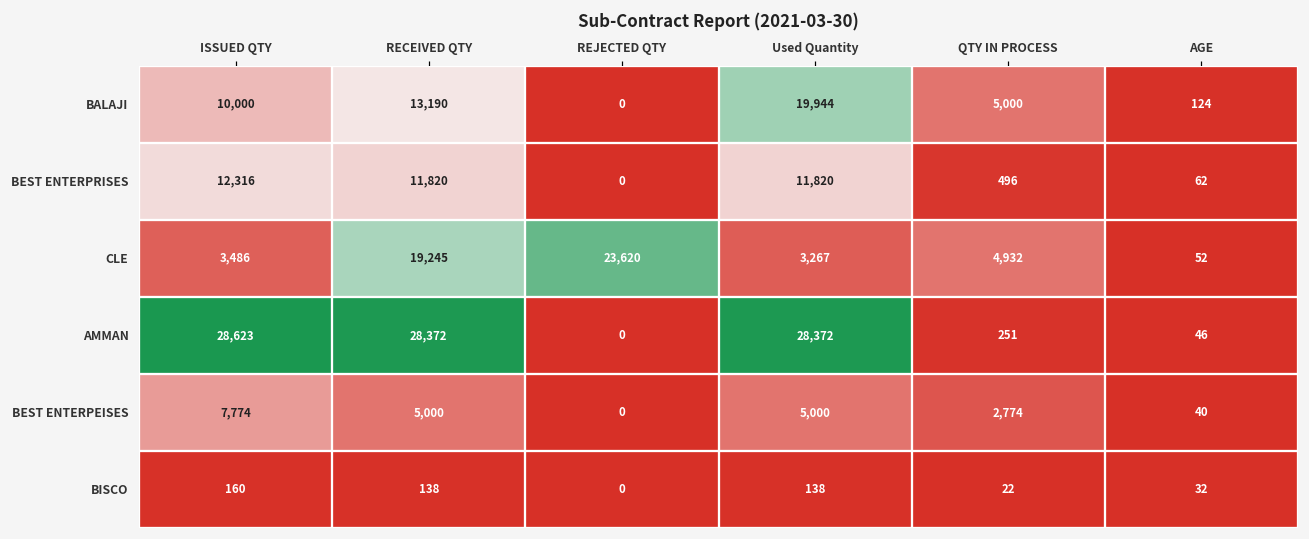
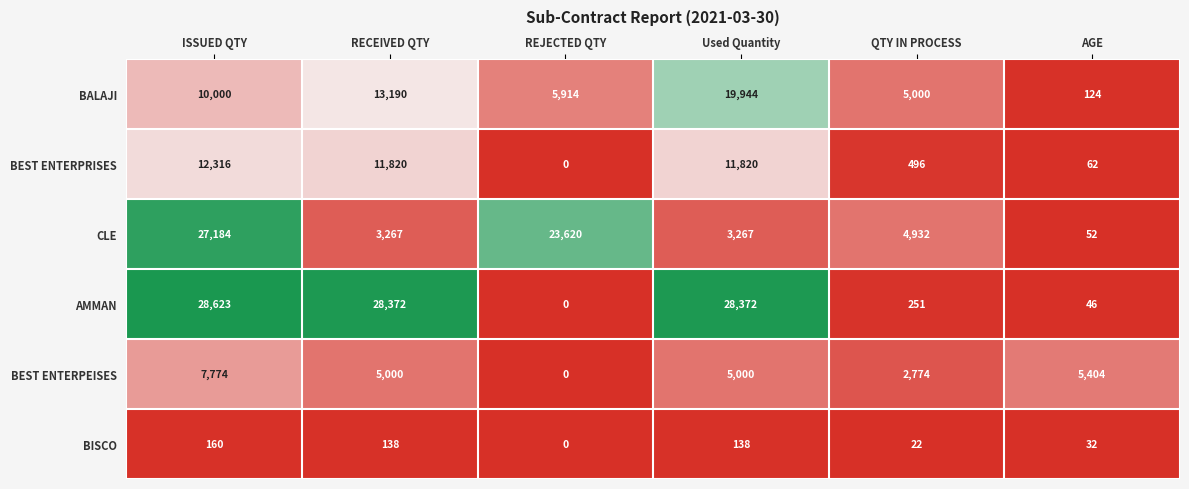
BALAJI, REJECTED QTY: 0 -> 5,914
CLE, ISSUED QTY: 3,486 -> 27,184
CLE, RECEIVED QTY: 19,245 -> 3,267
BEST ENTERPEISES, AGE: 40 -> 5,404
